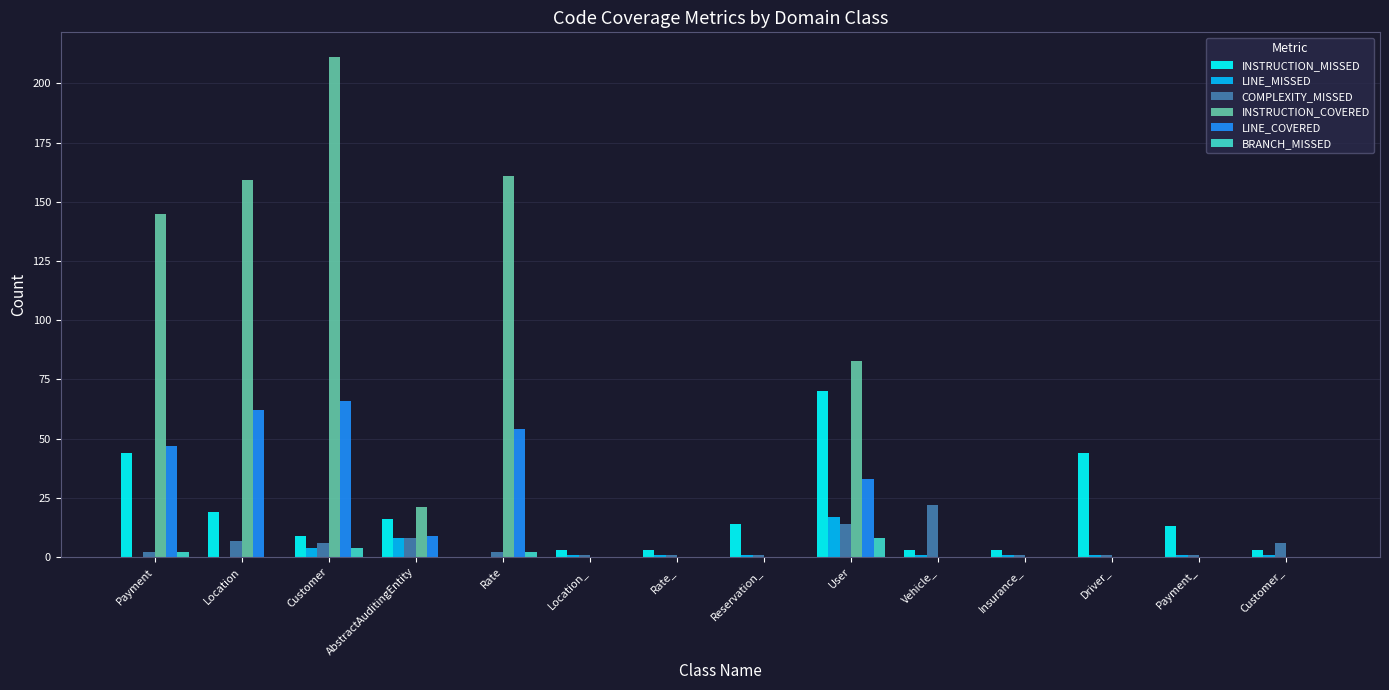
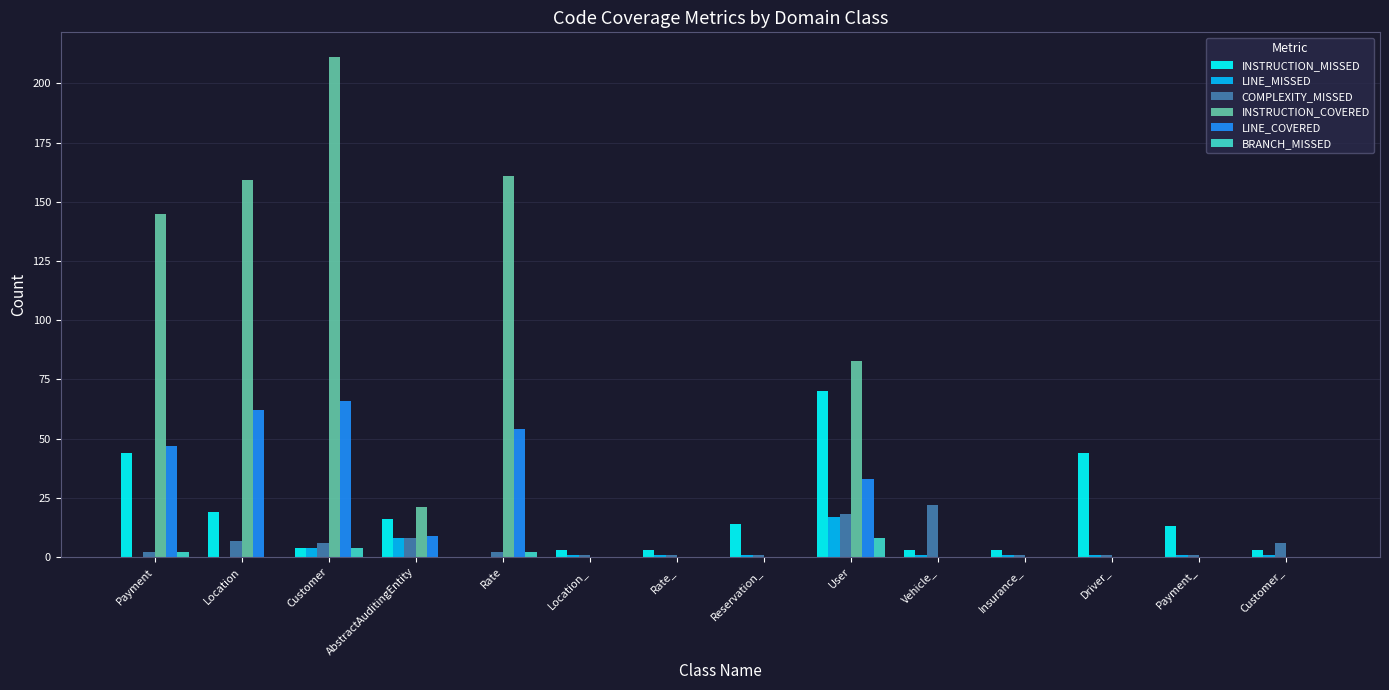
INSTRUCTION_MISSED, Customer: 9 -> 4
COMPLEXITY_MISSED, User: 14 -> 18
